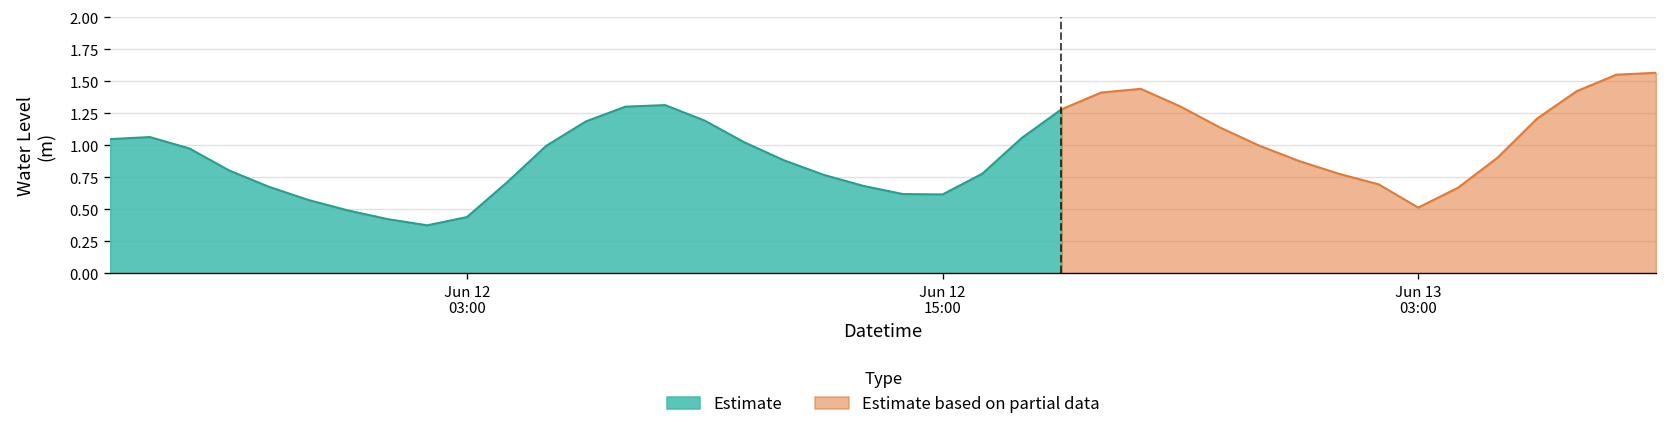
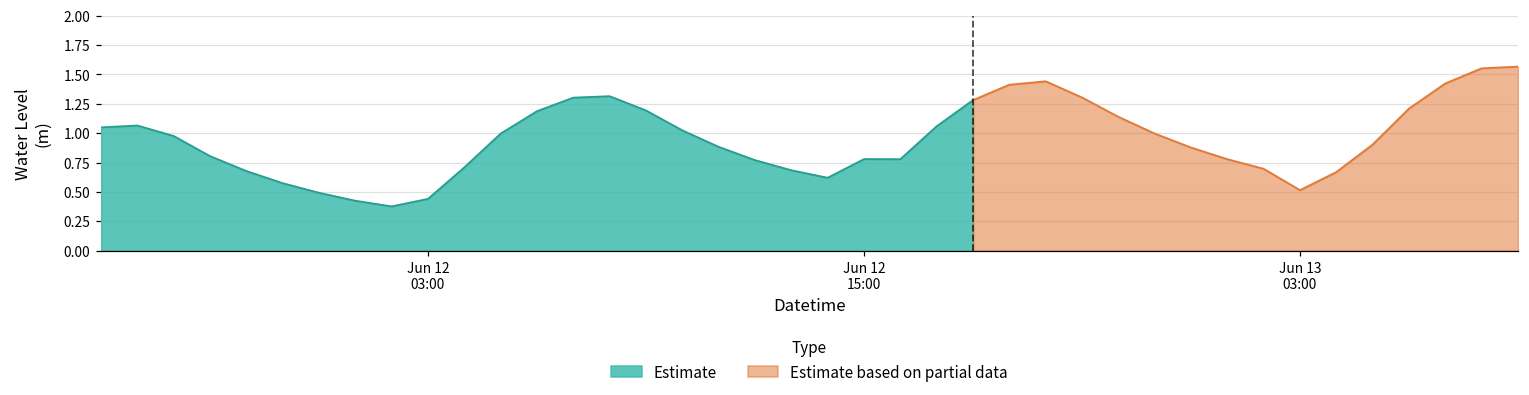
Estimate, Jun 12 15:00: 0.62 -> 0.78
